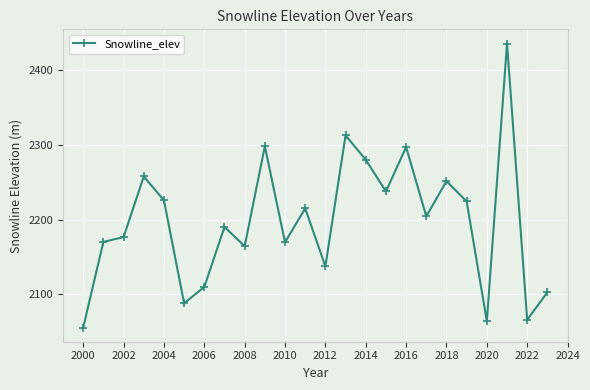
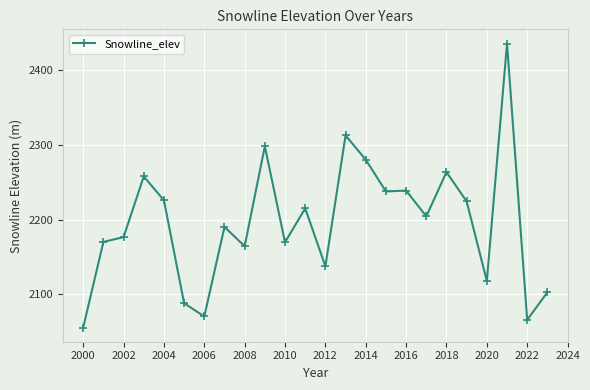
2006: 2110 -> 2070
2016: 2300 -> 2240
2018: 2250 -> 2260
2020: 2060 -> 2120
